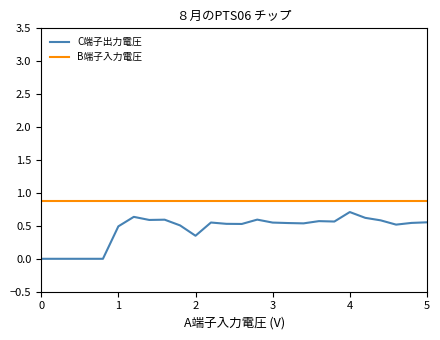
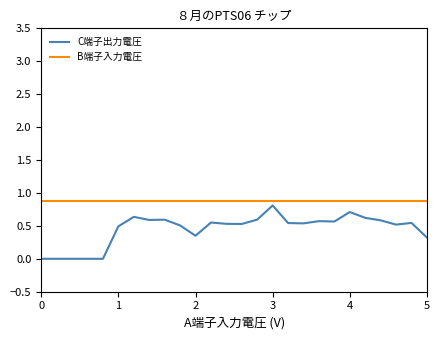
C端子出力電圧, 3: 0.6 -> 0.8
C端子出力電圧, 5: 0.6 -> 0.3
